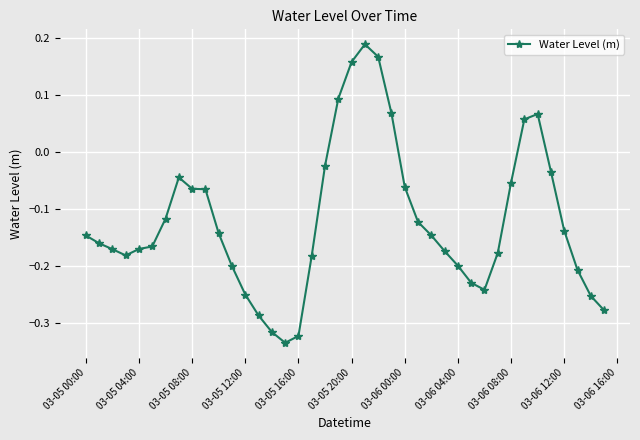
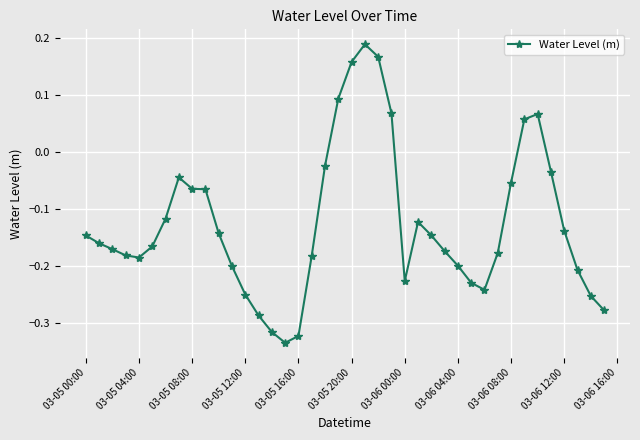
03-05 04:00: -0.17 -> -0.19
03-06 00:00: -0.06 -> -0.23
